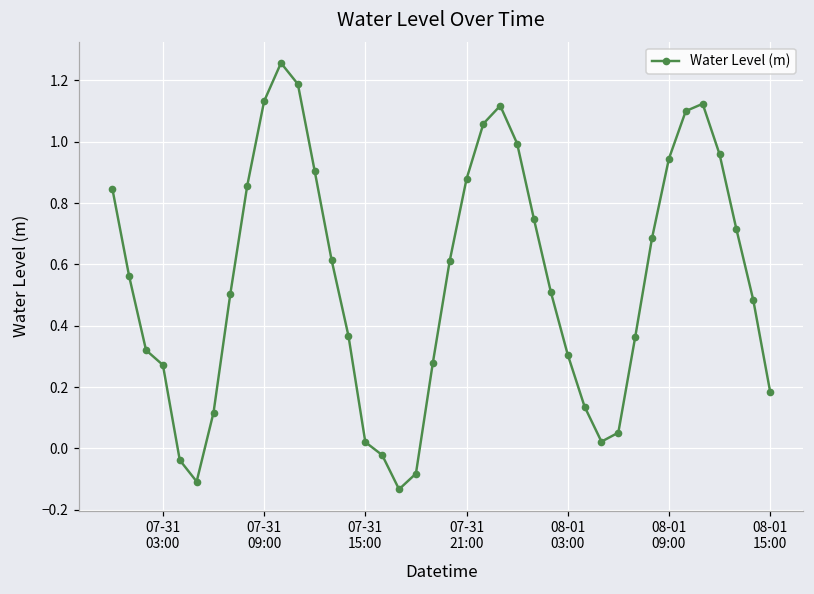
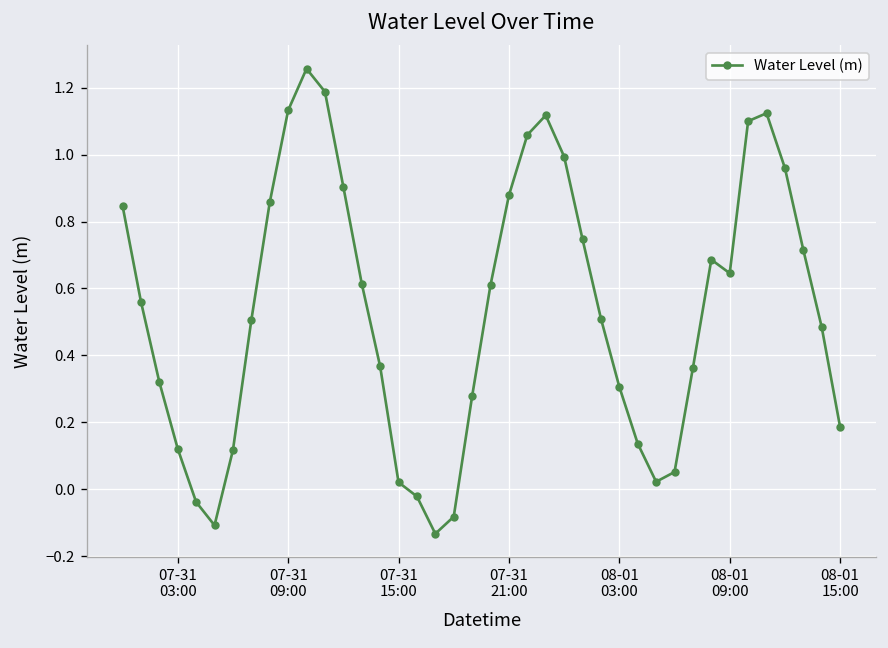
07-31 03:00: 0.27 -> 0.12
08-01 09:00: 0.94 -> 0.65
